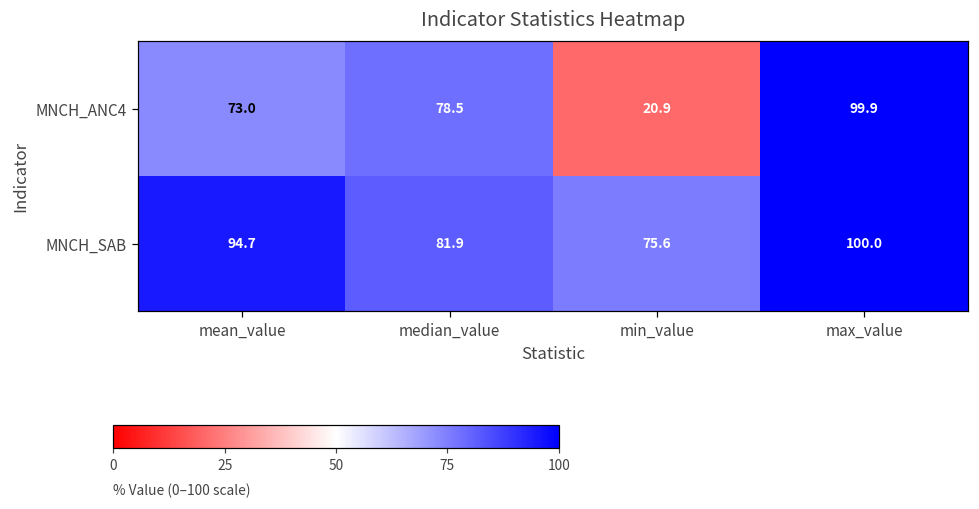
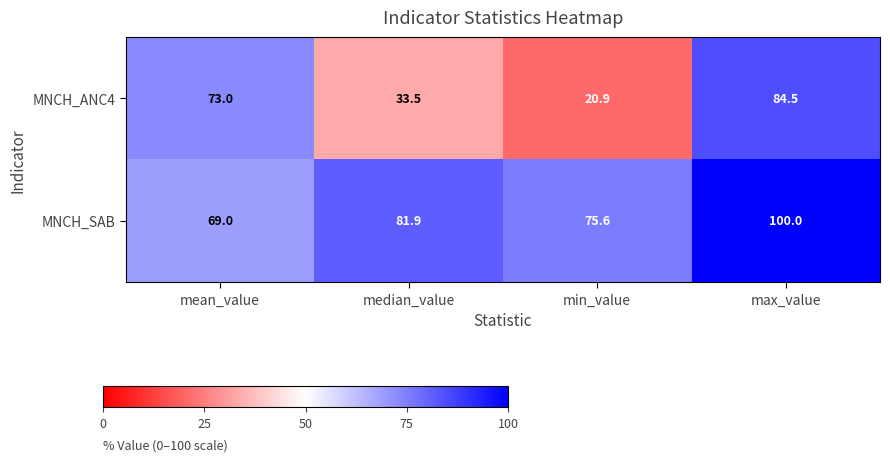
MNCH_ANC4, median_value: 78.5 -> 33.5
MNCH_ANC4, max_value: 99.9 -> 84.5
MNCH_SAB, mean_value: 94.7 -> 69.0
